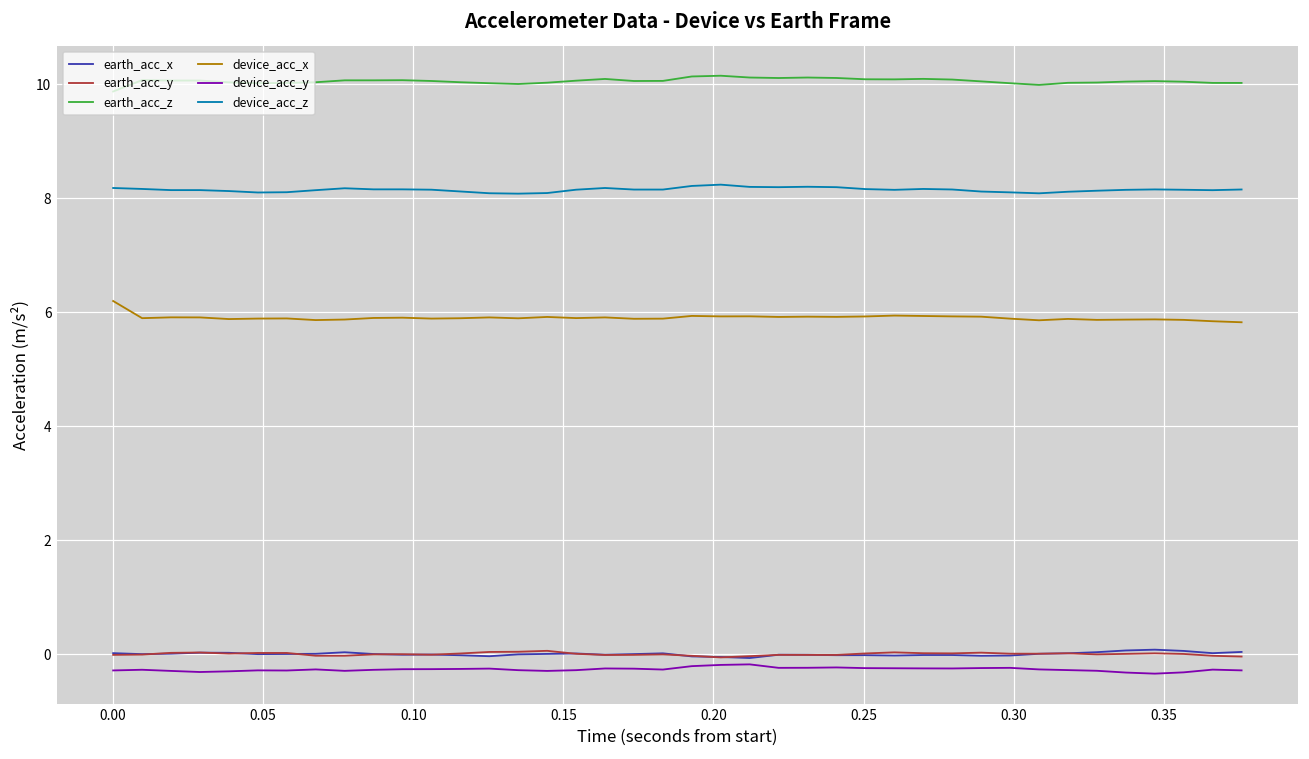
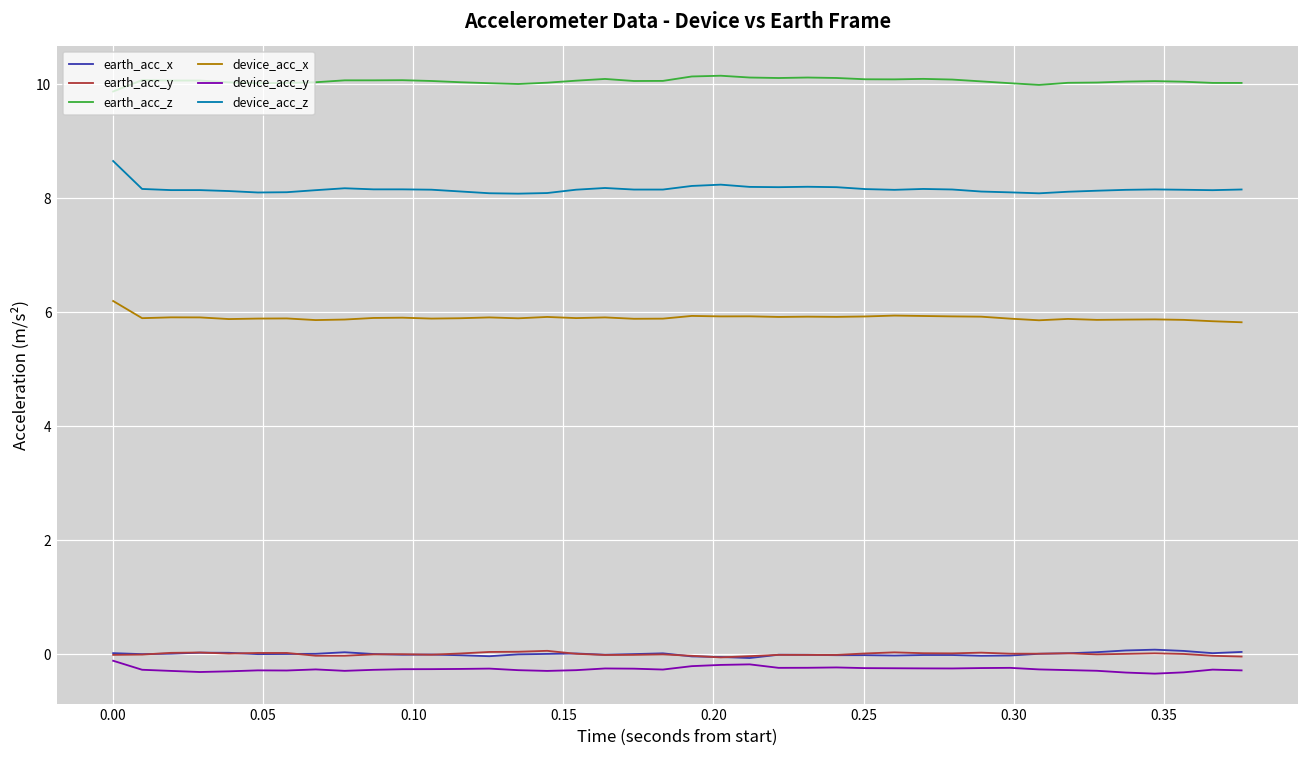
device_acc_y, 0.00: -0.3 -> -0.1
device_acc_z, 0.00: 8.2 -> 8.7
